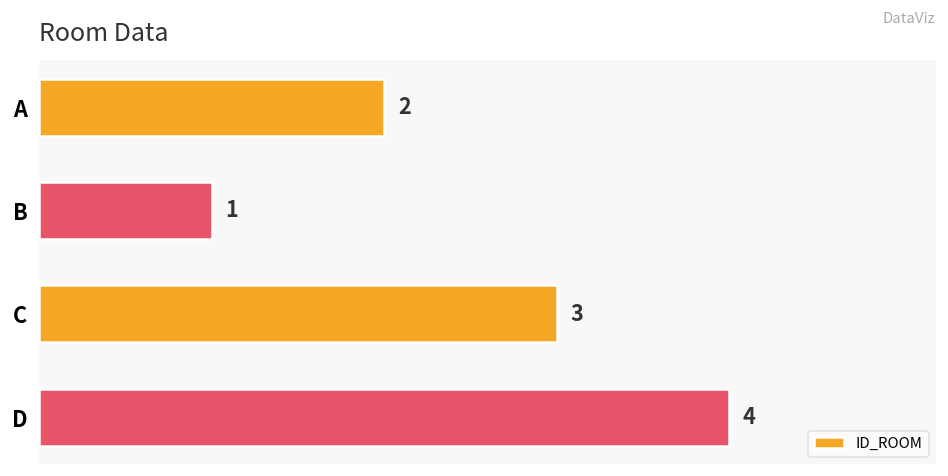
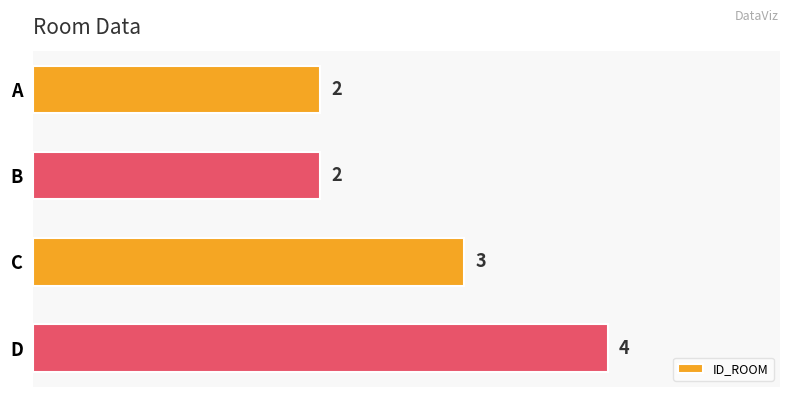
B: 1 -> 2
